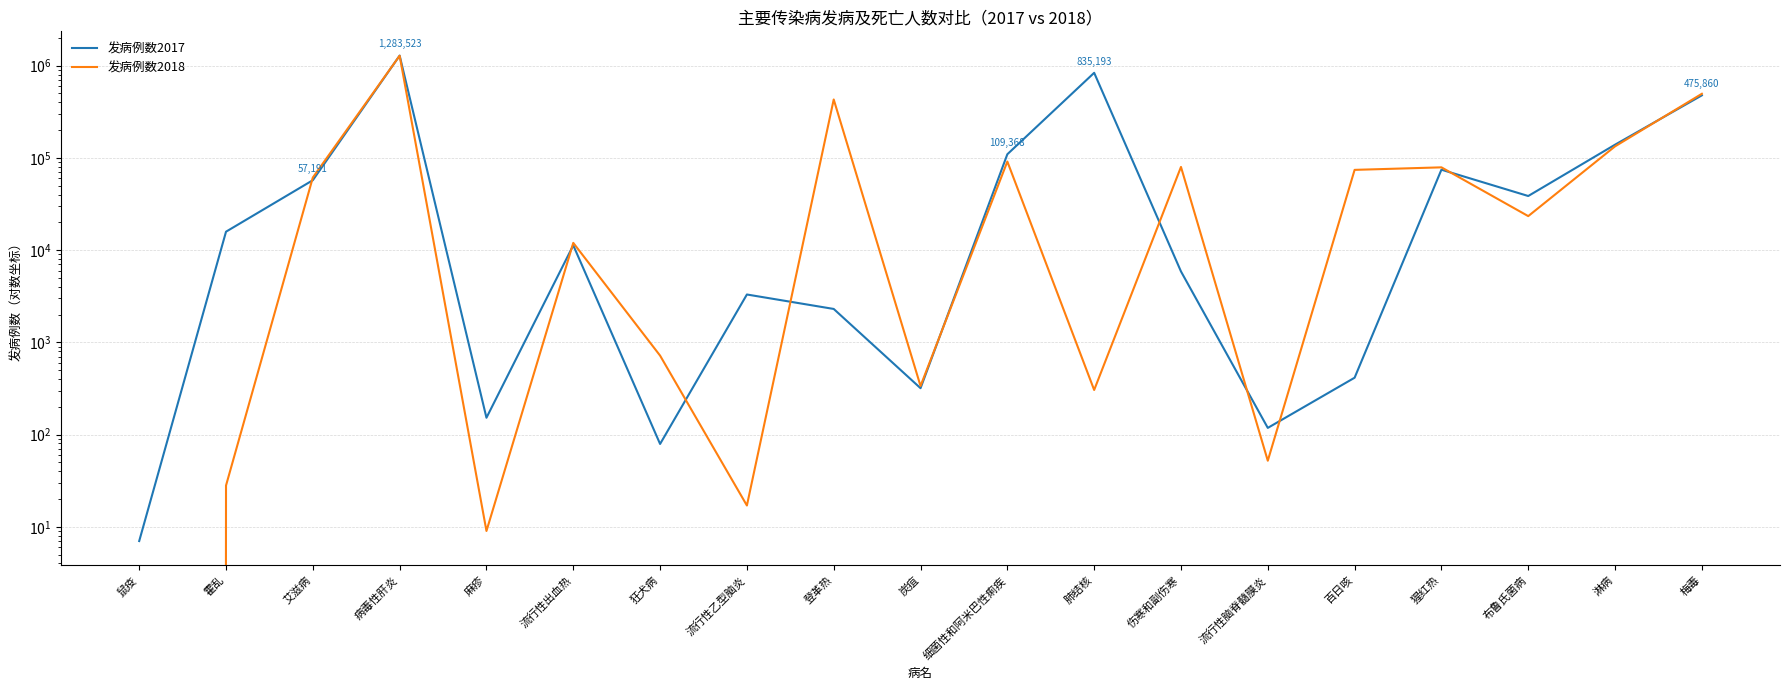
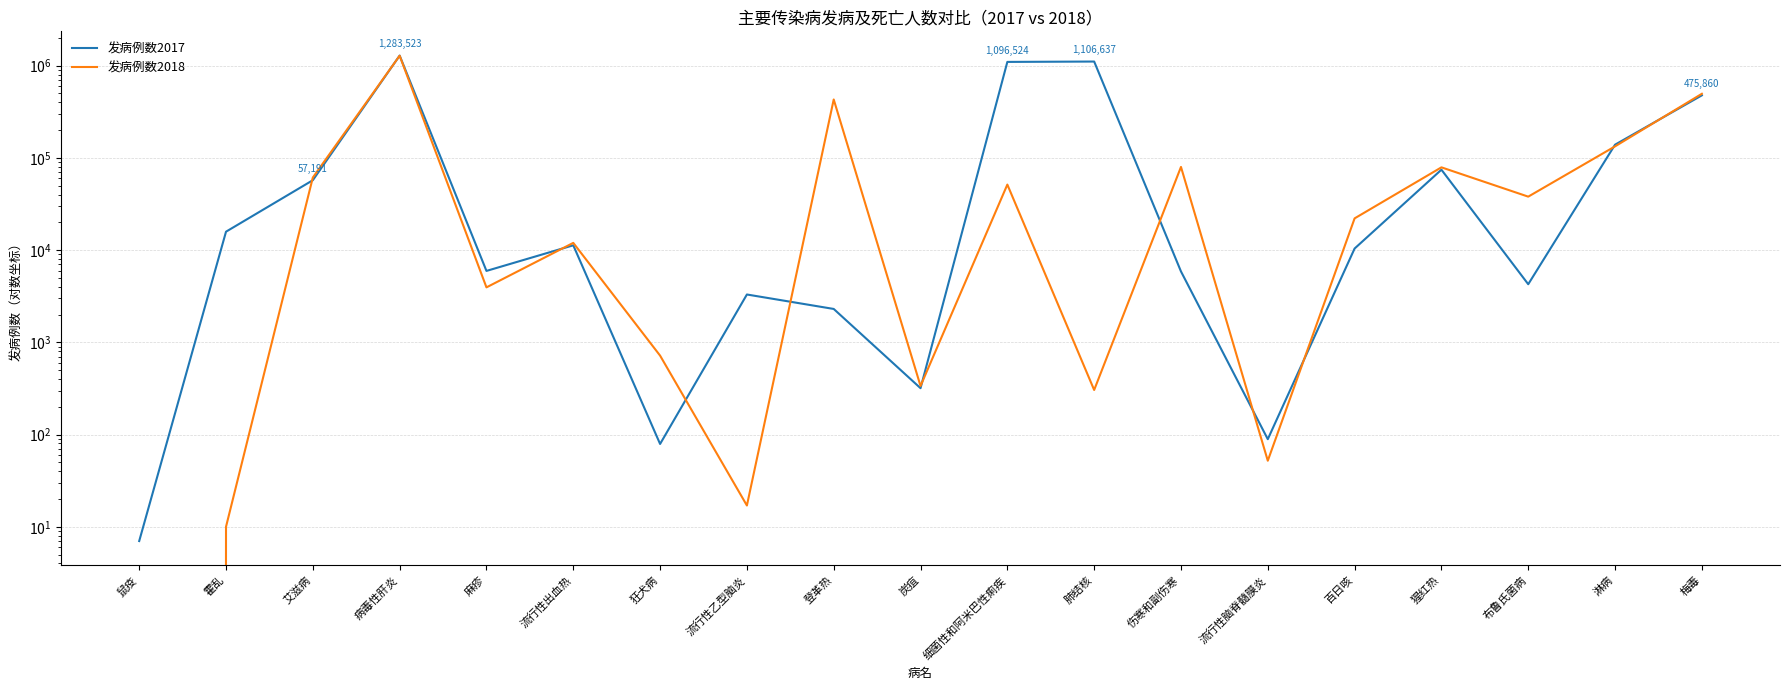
发病例数2018, 霍乱: 28 -> 10
发病例数2017, 麻疹: 150 -> 6000
发病例数2018, 麻疹: 9 -> 3900
发病例数2017, 细菌性和阿米巴性痢疾: 109,368 -> 1,096,524
发病例数2018, 细菌性和阿米巴性痢疾: 90000 -> 50000
发病例数2017, 肺结核: 835,193 -> 1,106,637
发病例数2017, 流行性脑脊髓膜炎: 120 -> 90
发病例数2017, 百日咳: 400 -> 10000
发病例数2018, 百日咳: 70000 -> 22000
发病例数2017, 布鲁氏菌病: 39000 -> 4000
发病例数2018, 布鲁氏菌病: 23000 -> 38000
